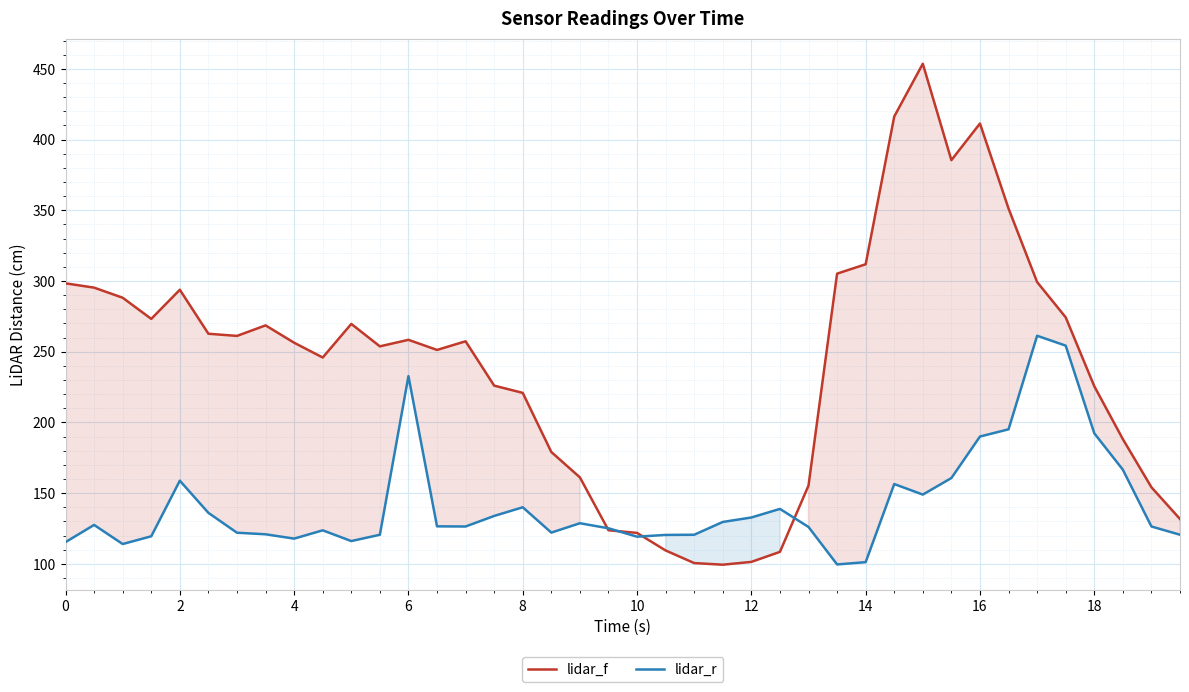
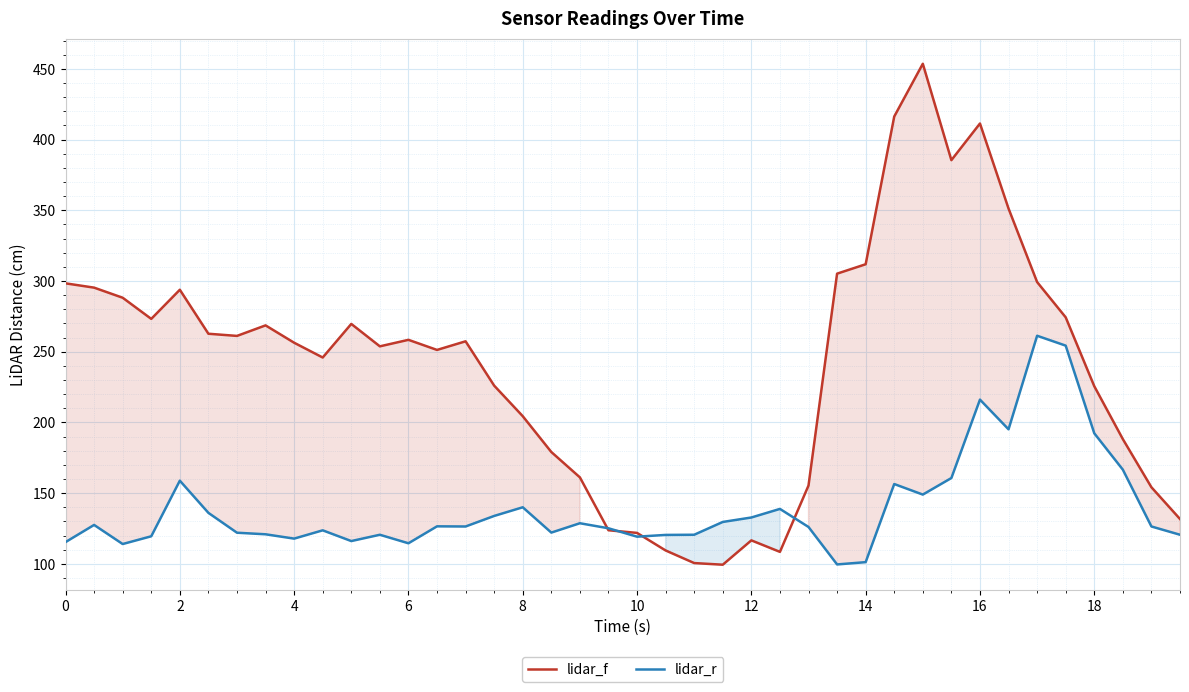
lidar_r, 6: 233 -> 115
lidar_f, 8: 221 -> 204
lidar_f, 12: 101 -> 117
lidar_r, 16: 190 -> 216
